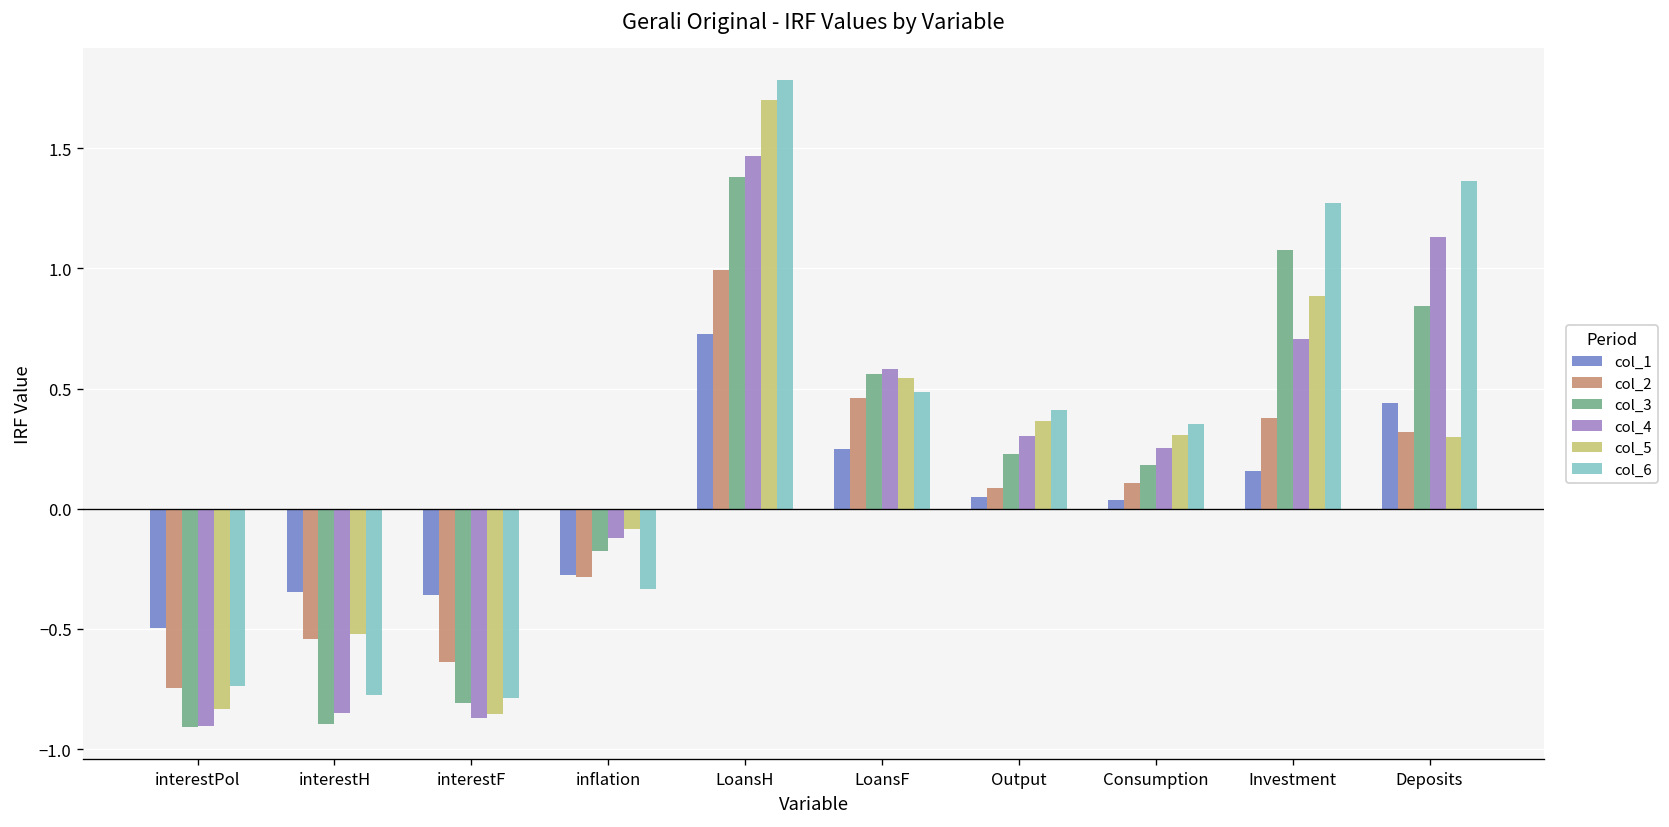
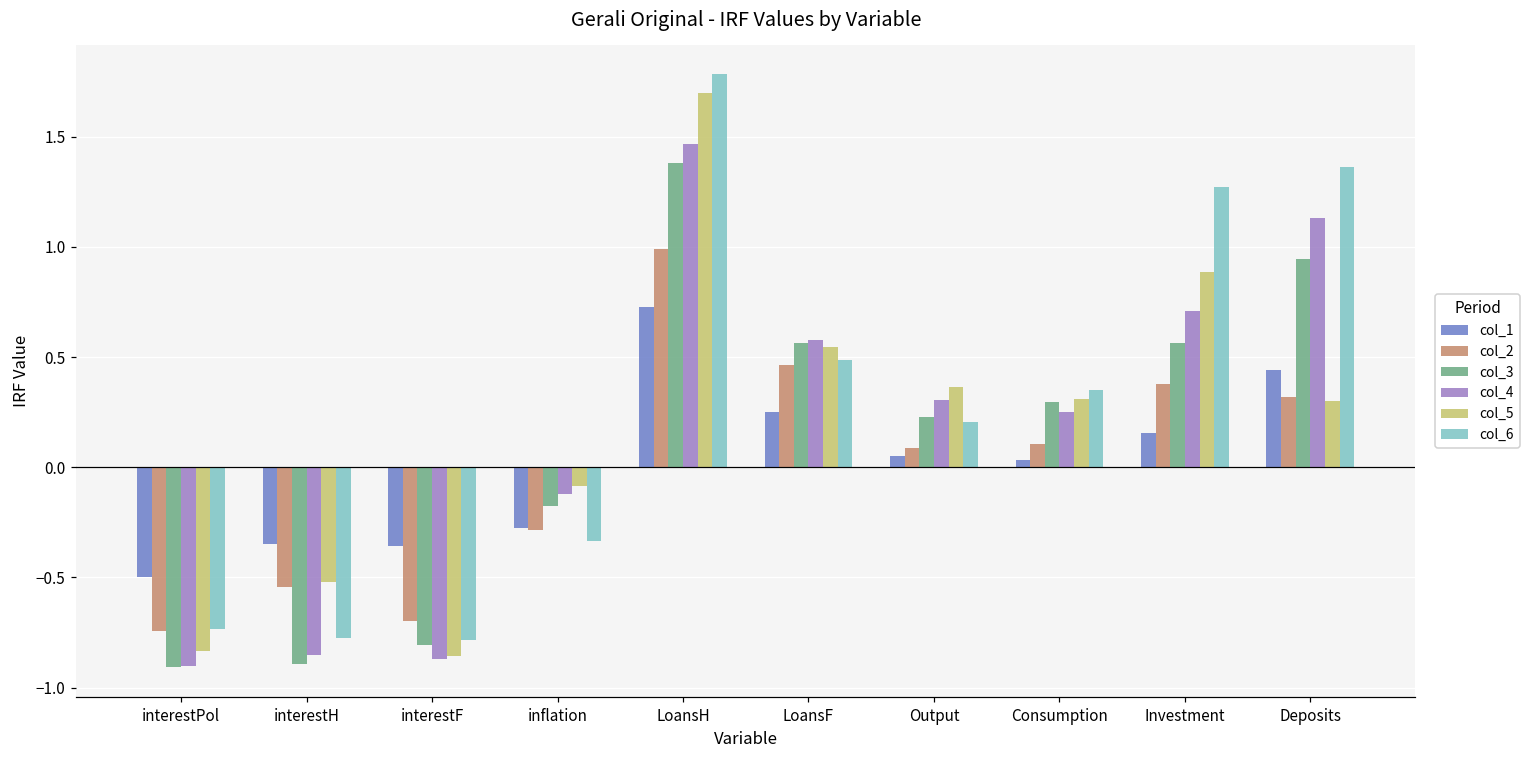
col_2, interestF: -0.64 -> -0.70
col_6, Output: 0.41 -> 0.20
col_3, Consumption: 0.18 -> 0.30
col_3, Investment: 1.08 -> 0.56
col_3, Deposits: 0.84 -> 0.95
